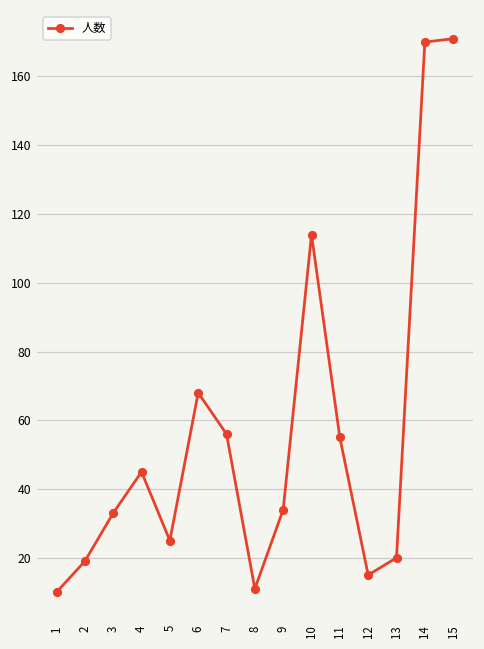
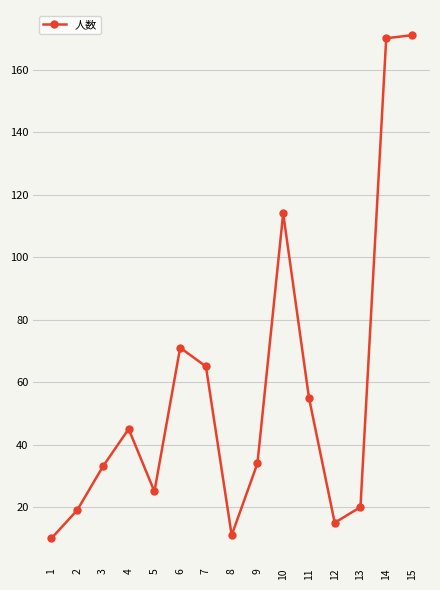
6: 68 -> 71
7: 56 -> 65
